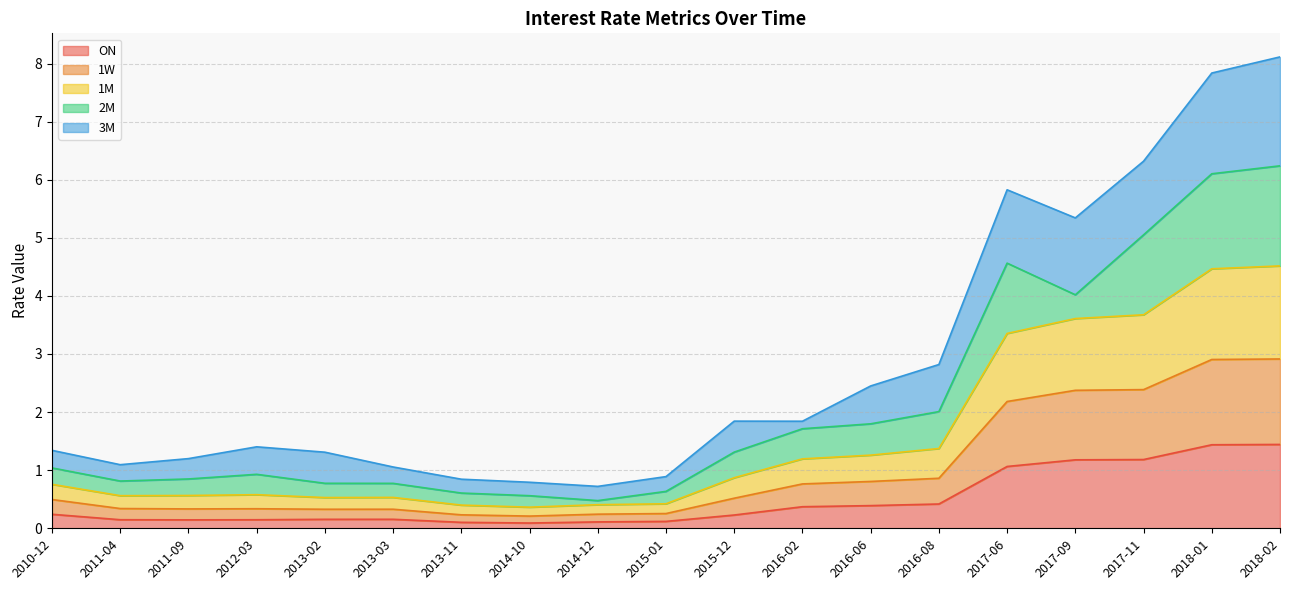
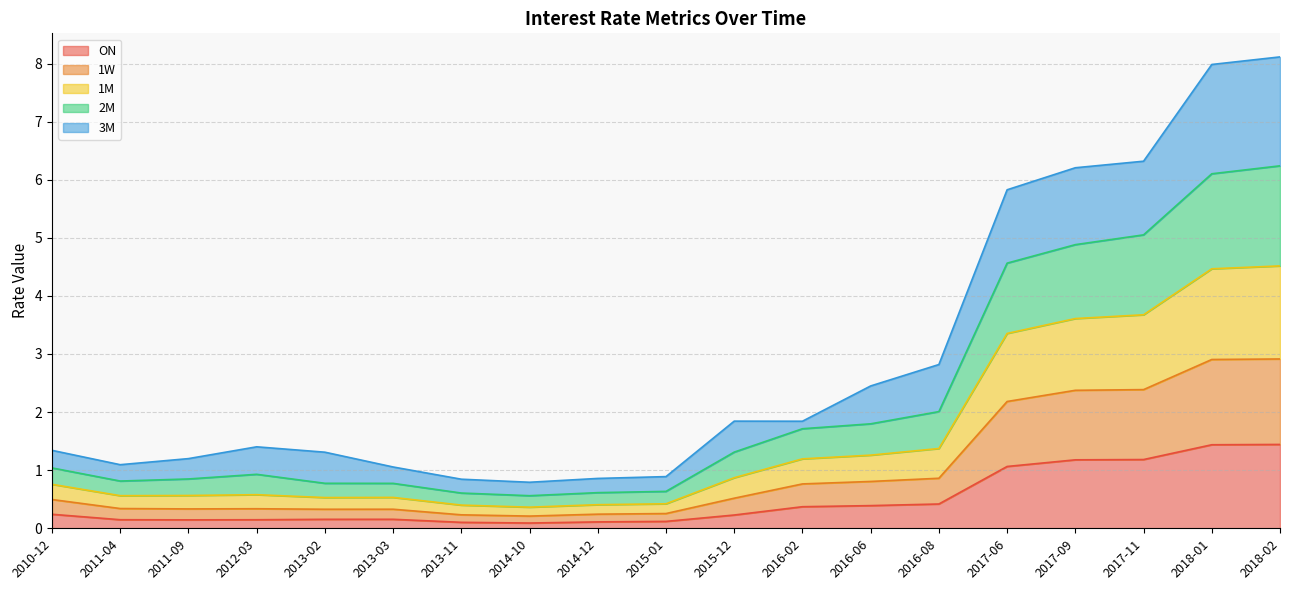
2M, 2014-12: 0.1 -> 0.2
2M, 2017-09: 0.4 -> 1.3
3M, 2018-01: 1.7 -> 1.9
